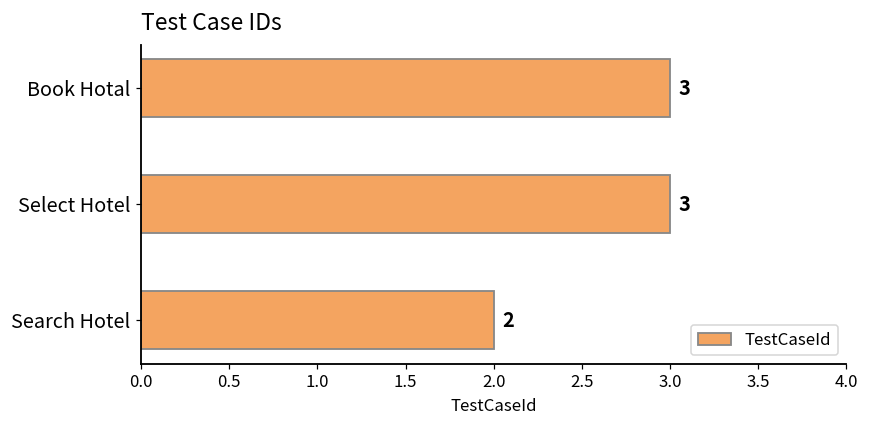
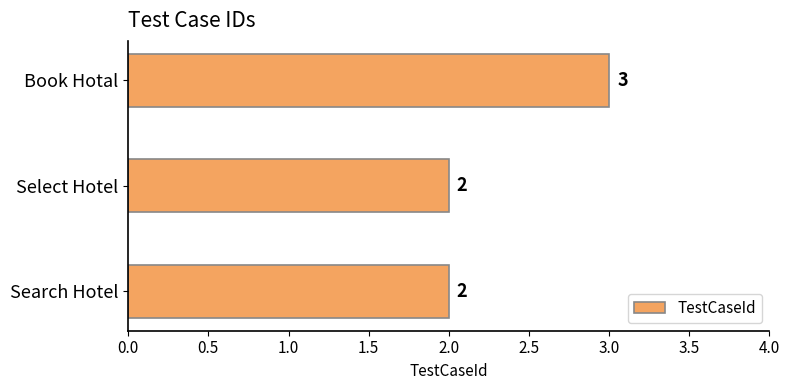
Select Hotel: 3 -> 2
